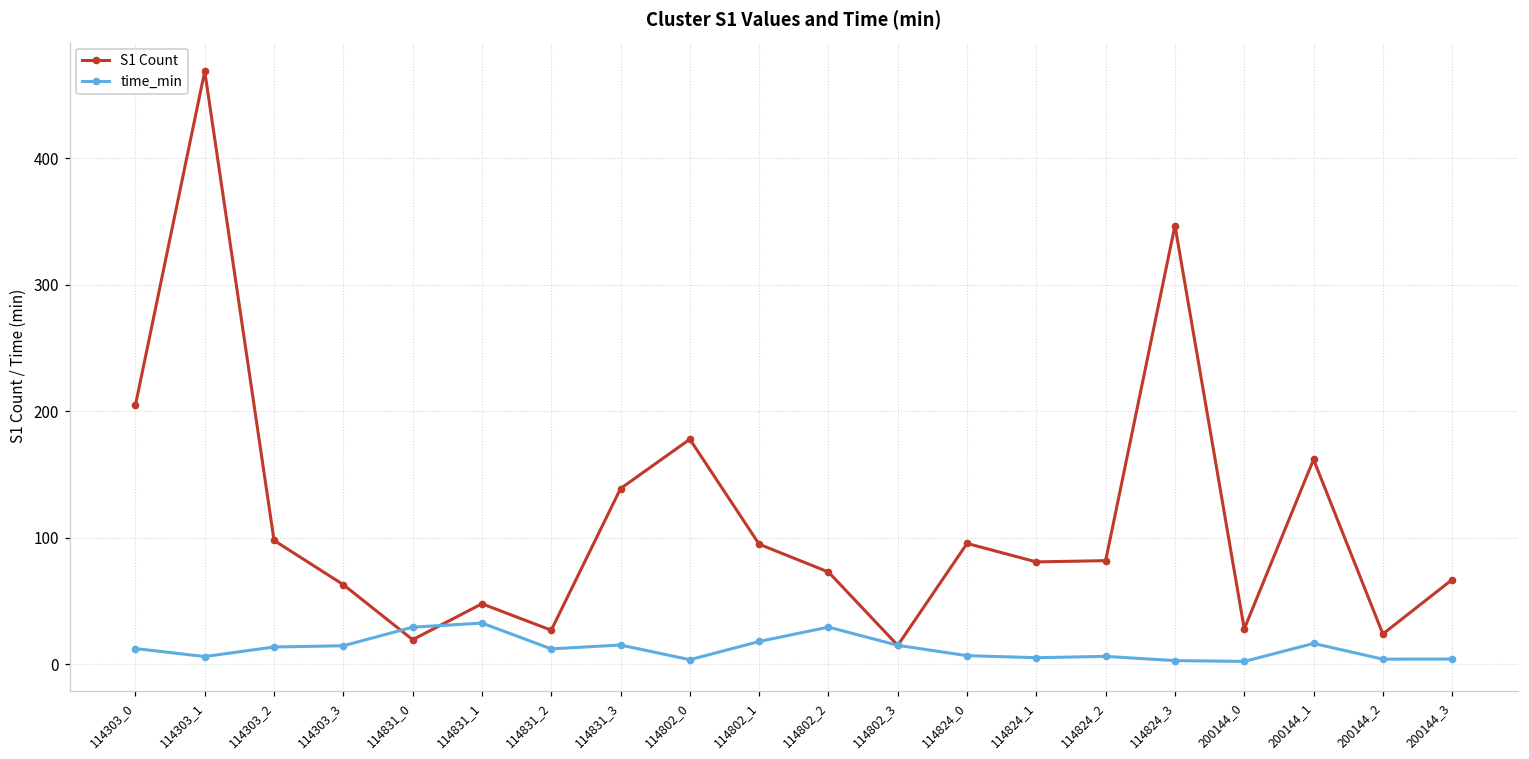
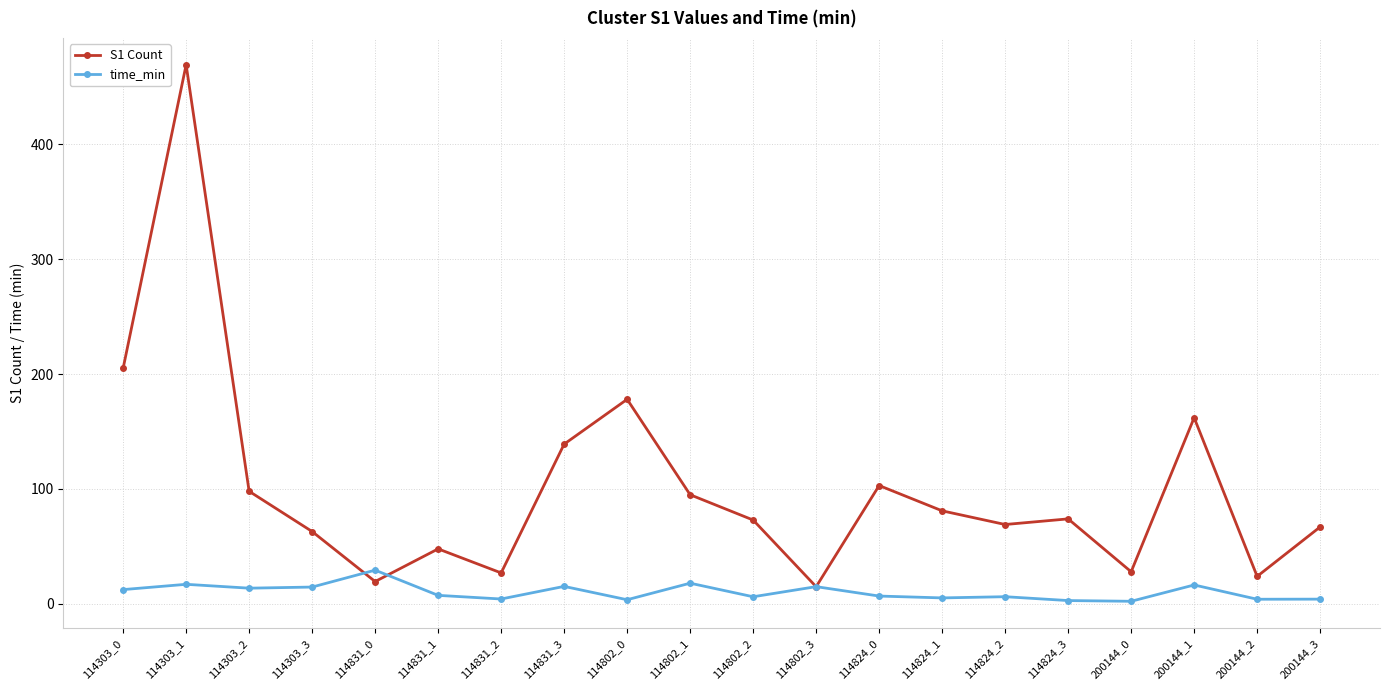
time_min, 114303_1: 6 -> 17
time_min, 114831_1: 33 -> 7
time_min, 114831_2: 12 -> 4
time_min, 114802_2: 29 -> 6
S1 Count, 114824_0: 96 -> 103
S1 Count, 114824_2: 82 -> 69
S1 Count, 114824_3: 347 -> 74
